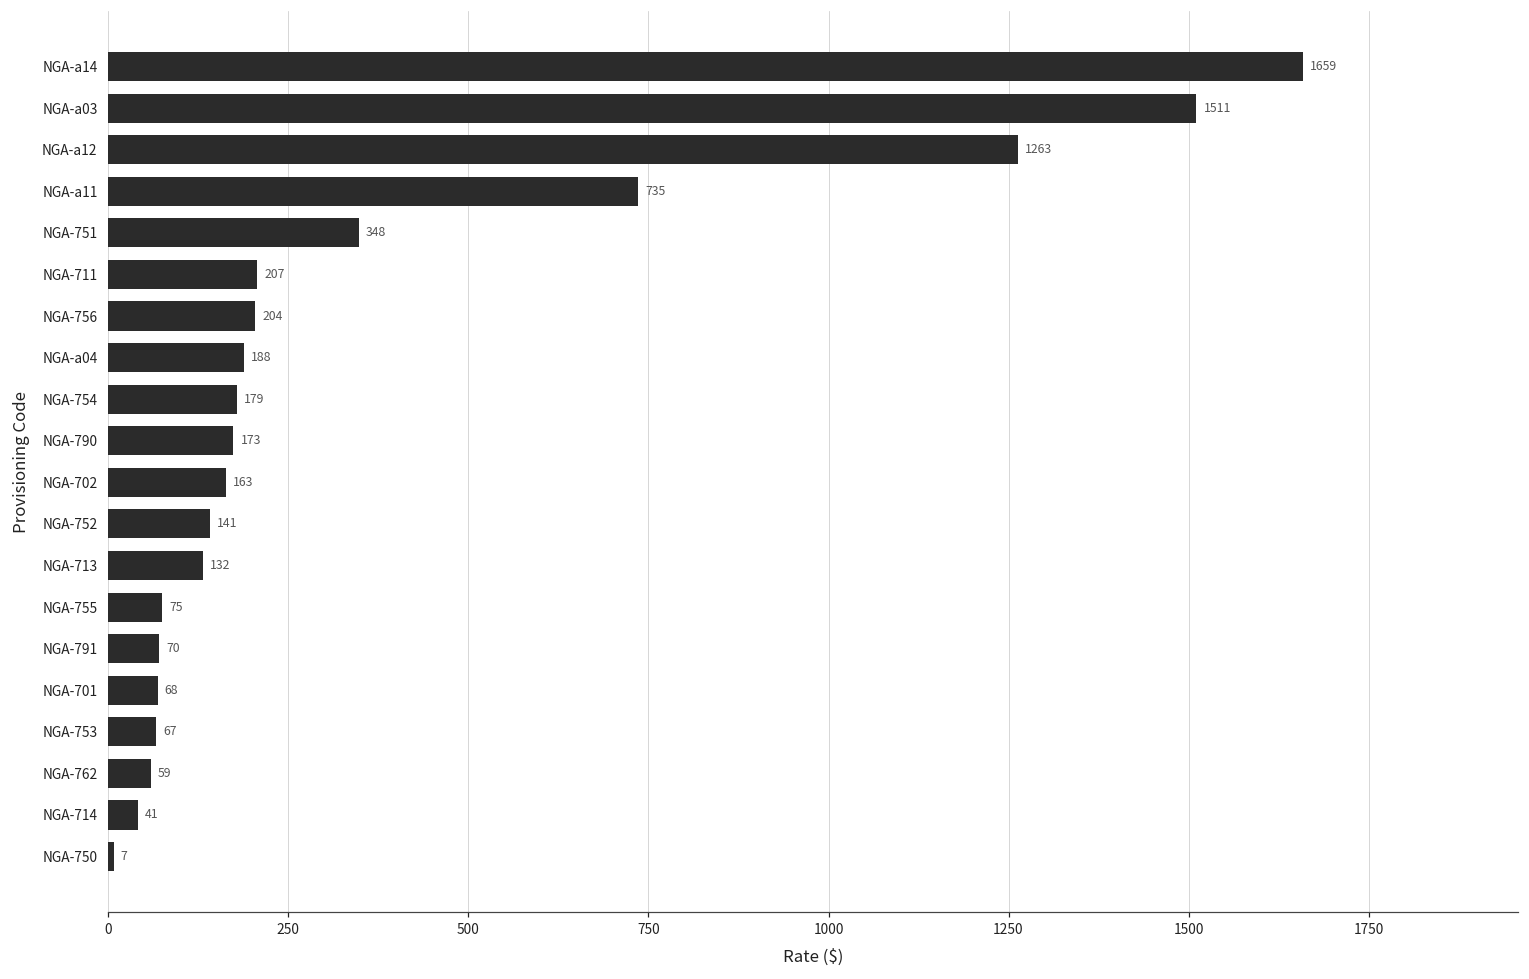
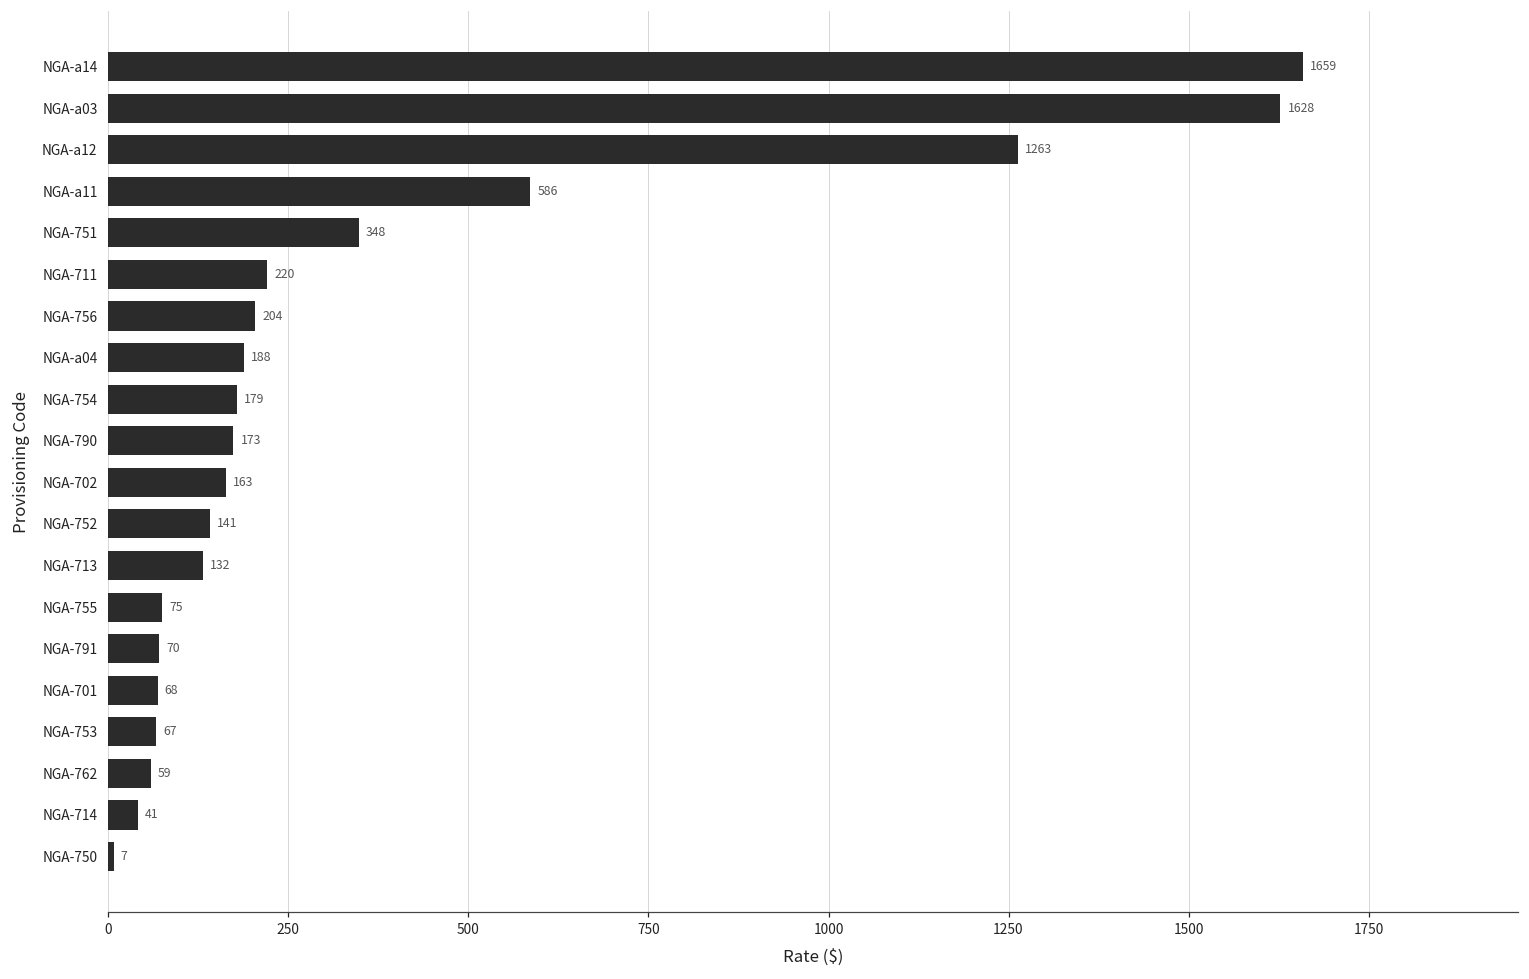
NGA-a03: 1511 -> 1628
NGA-a11: 735 -> 586
NGA-711: 207 -> 220
